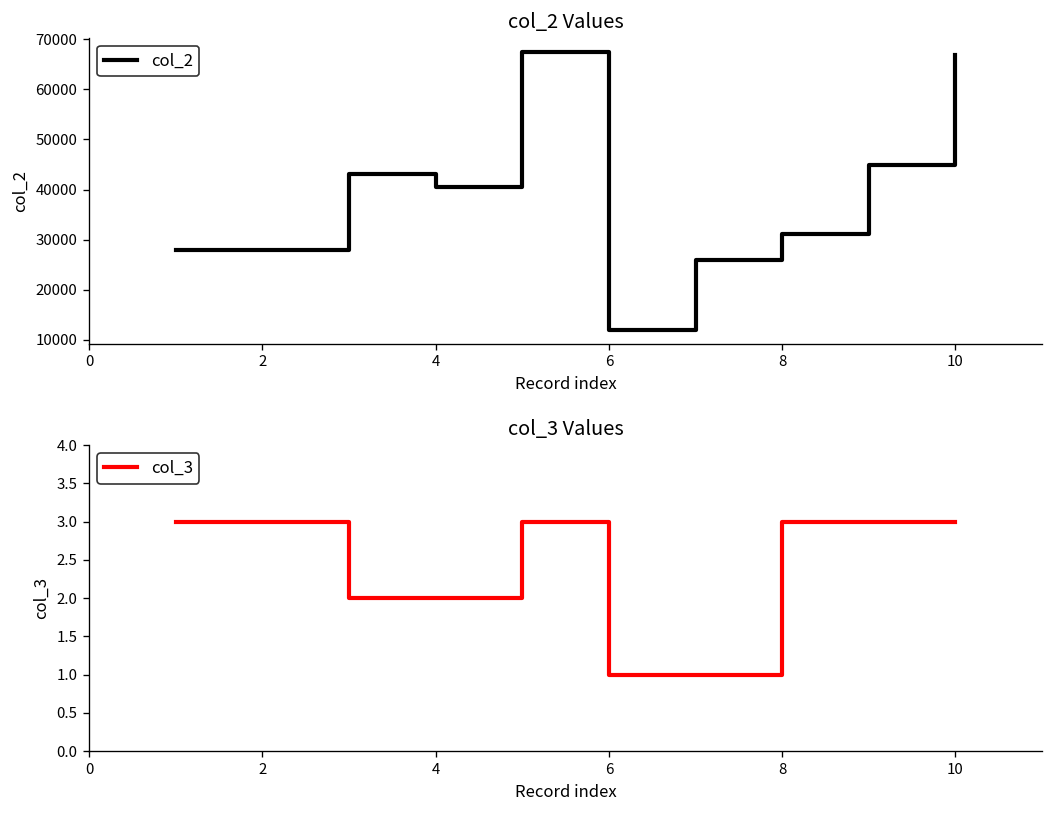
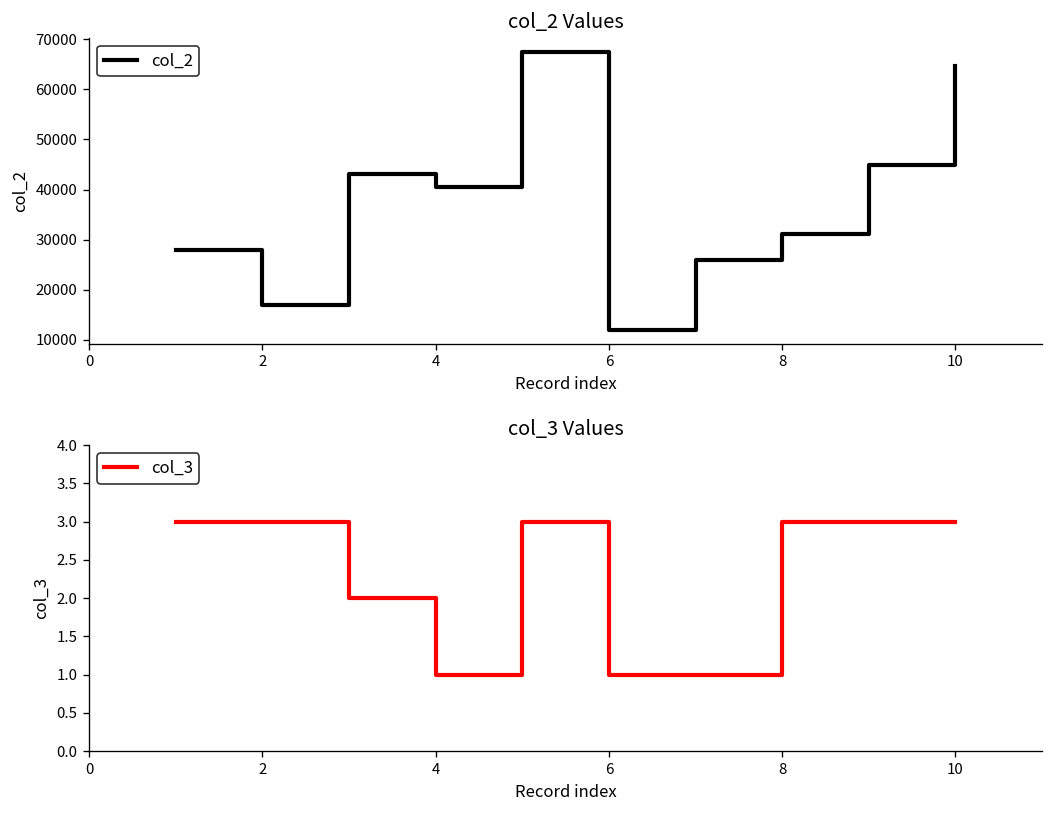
col_2 Values, 2: 28000 -> 17000
col_2 Values, 10: 67000 -> 65000
col_3 Values, 4: 2 -> 1
